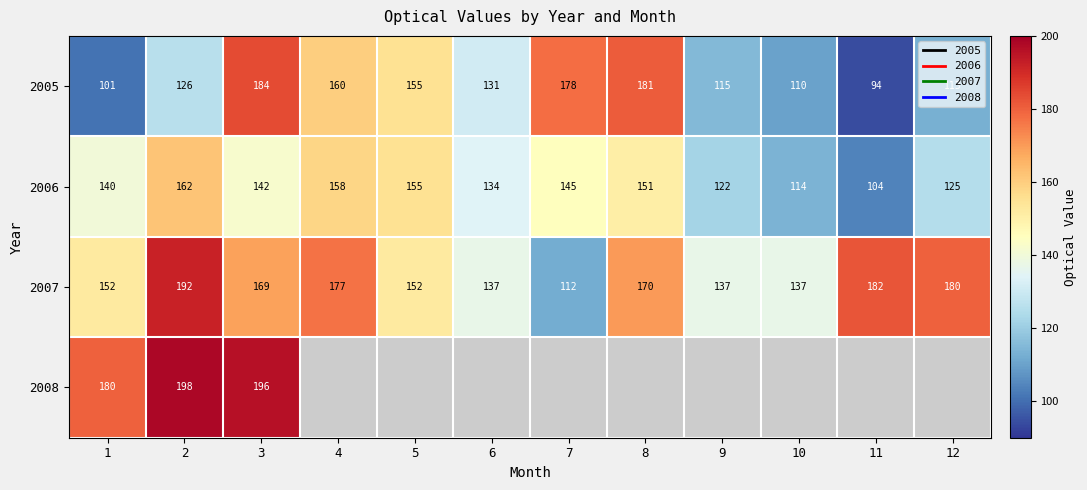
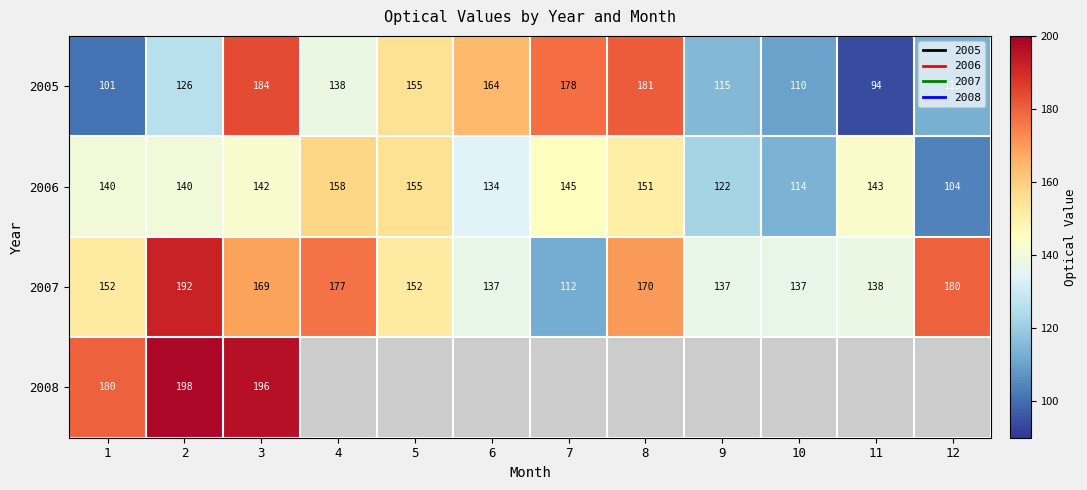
2005, 4: 160 -> 138
2005, 6: 131 -> 164
2006, 2: 162 -> 140
2006, 11: 104 -> 143
2006, 12: 125 -> 104
2007, 11: 182 -> 138
